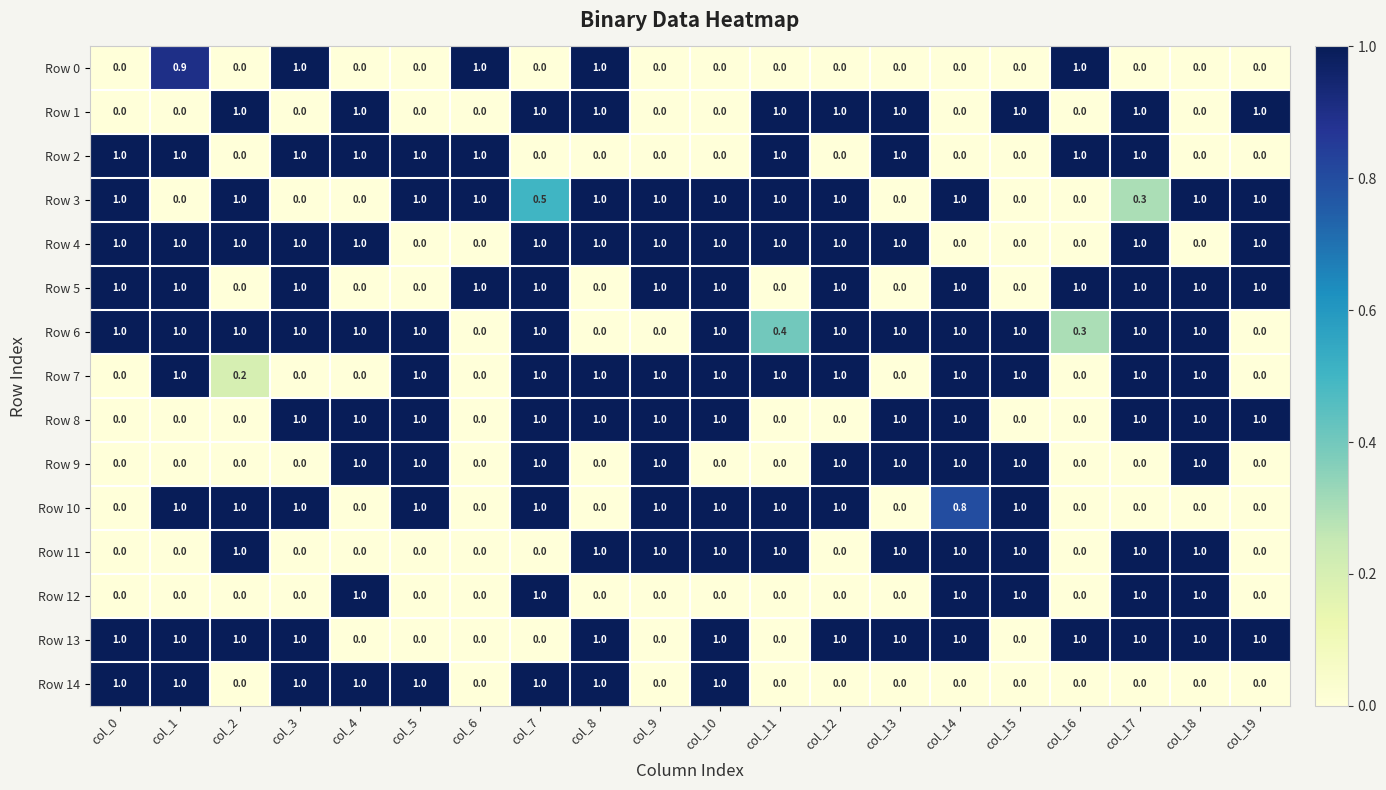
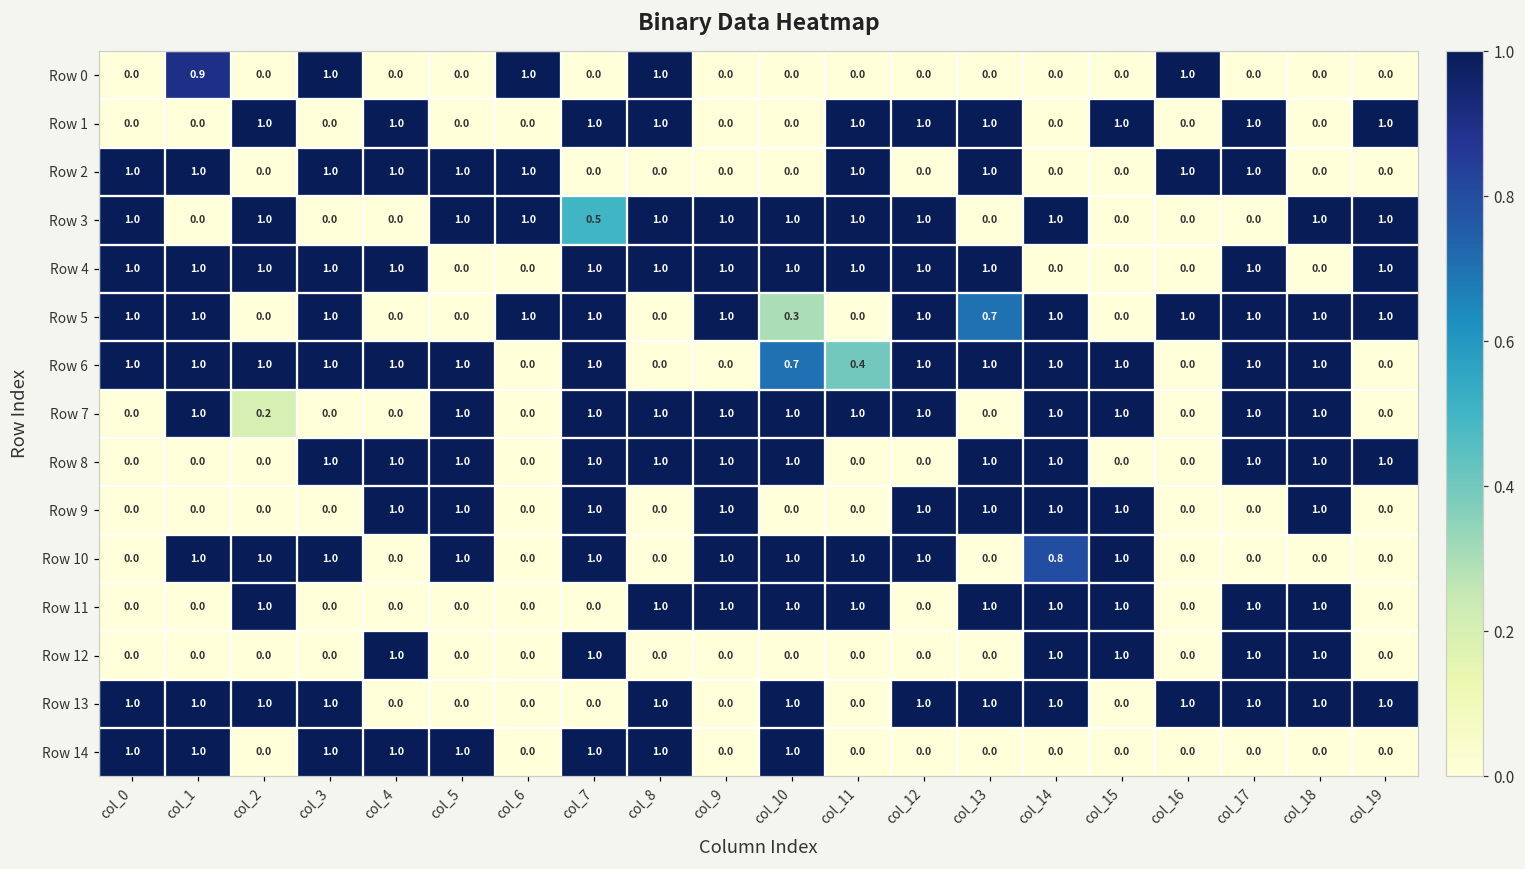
Row 3, col_17: 0.3 -> 0.0
Row 5, col_10: 1.0 -> 0.3
Row 5, col_13: 0.0 -> 0.7
Row 6, col_10: 1.0 -> 0.7
Row 6, col_16: 0.3 -> 0.0
